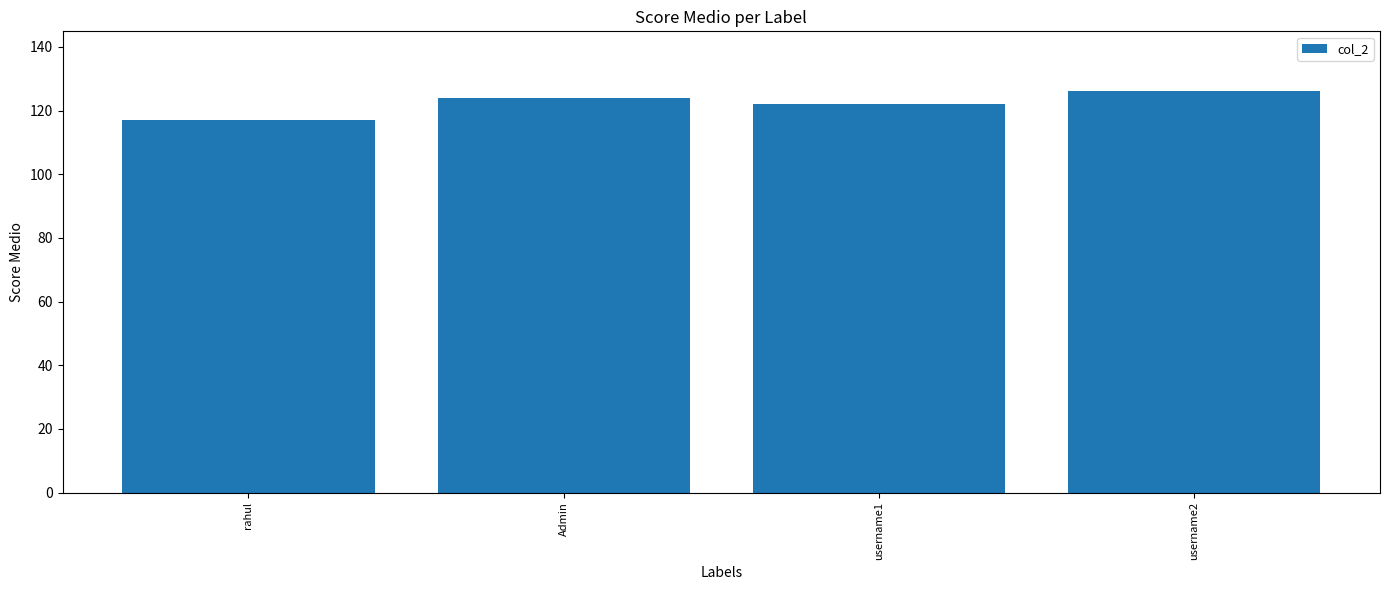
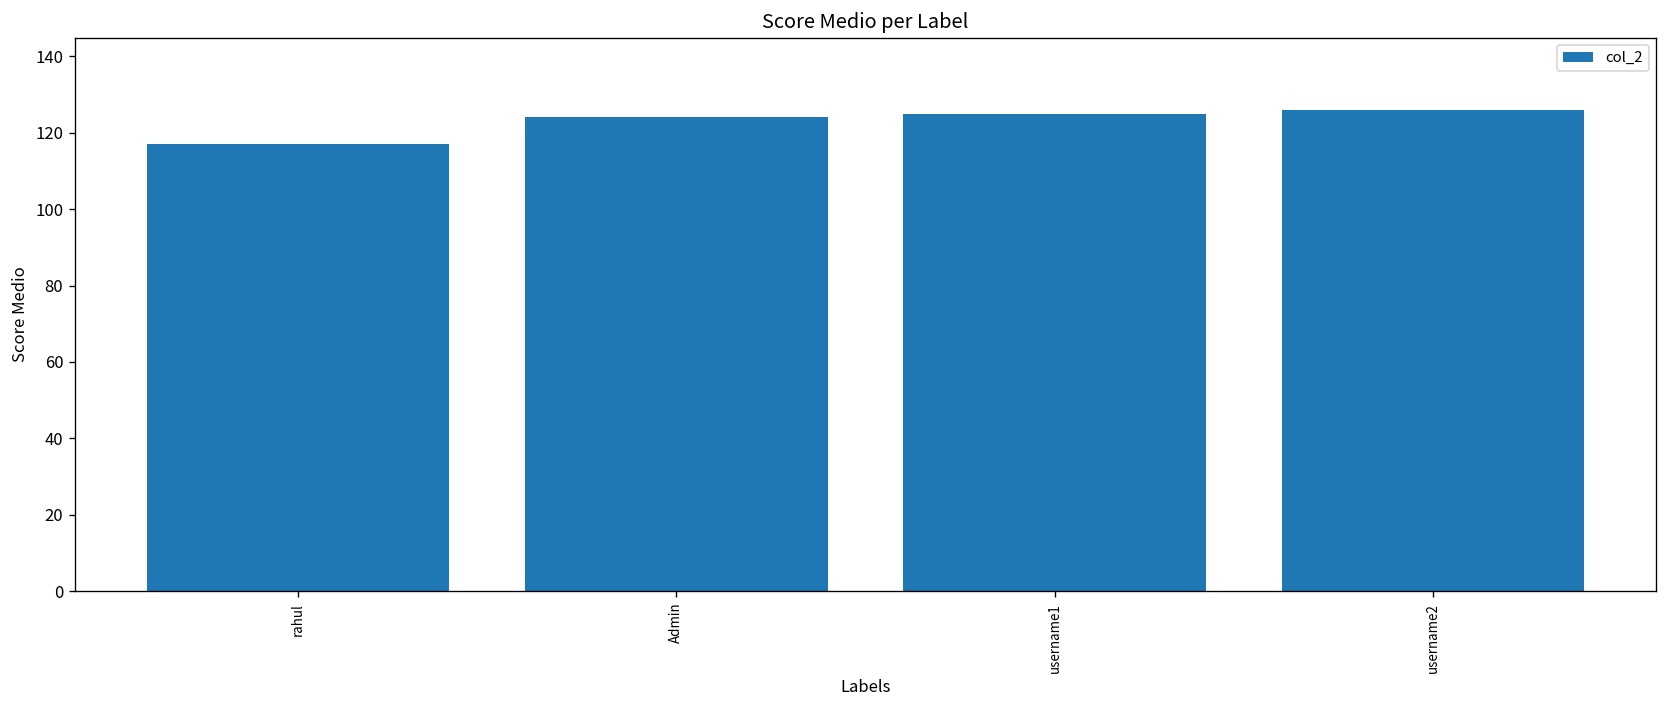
username1: 122 -> 125
